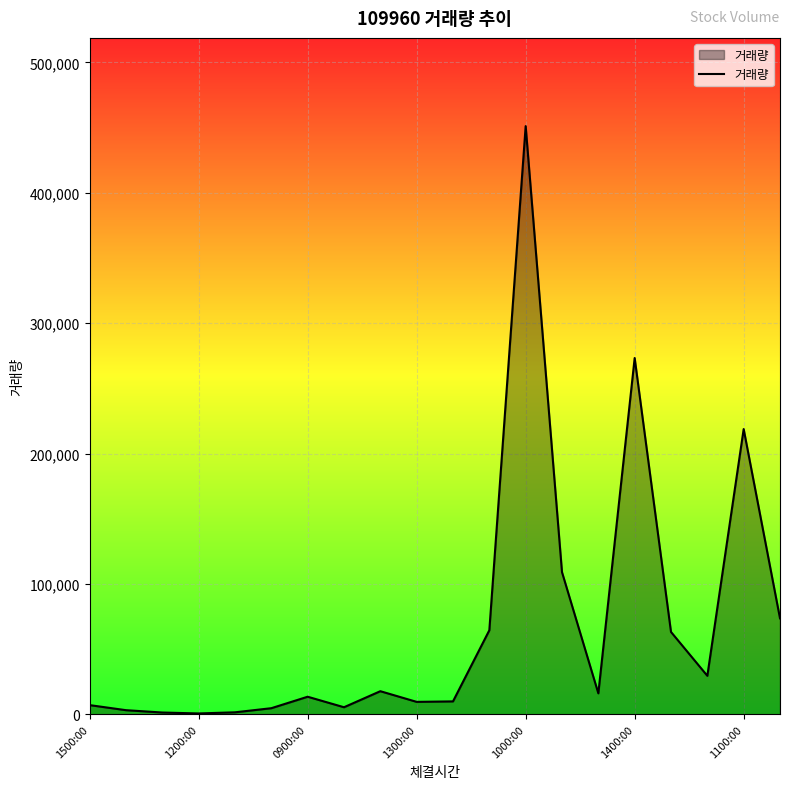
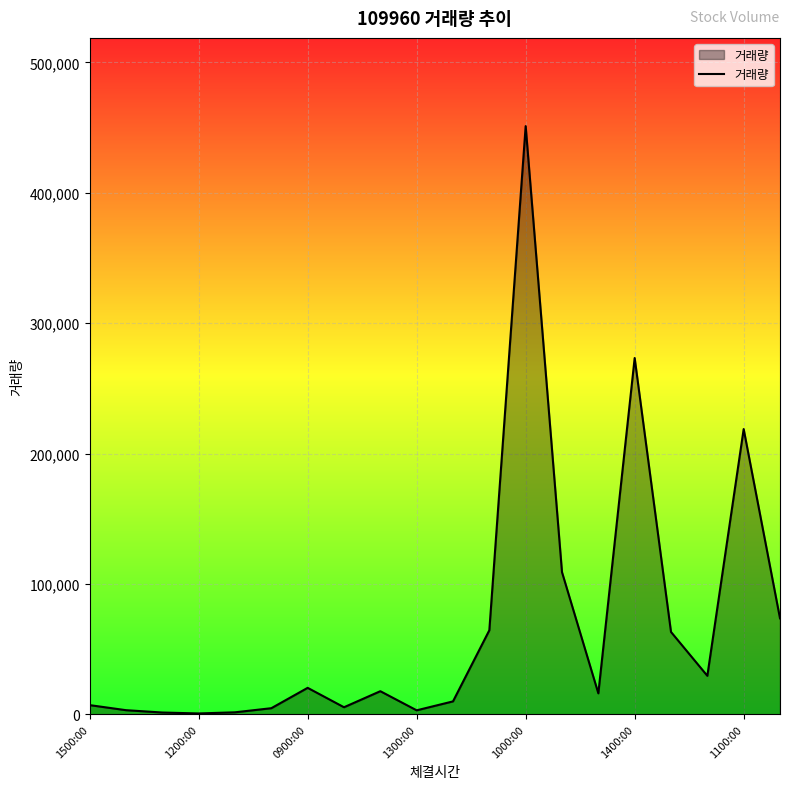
0900:00: 14,000 -> 20,000
1300:00: 10,000 -> 3,000
